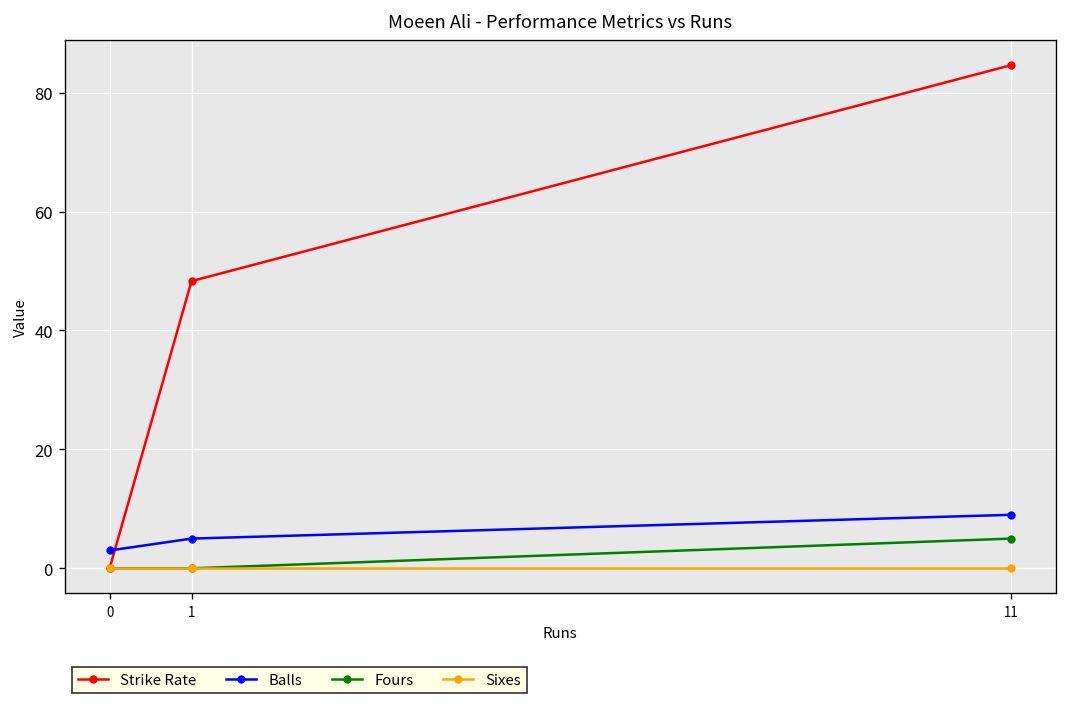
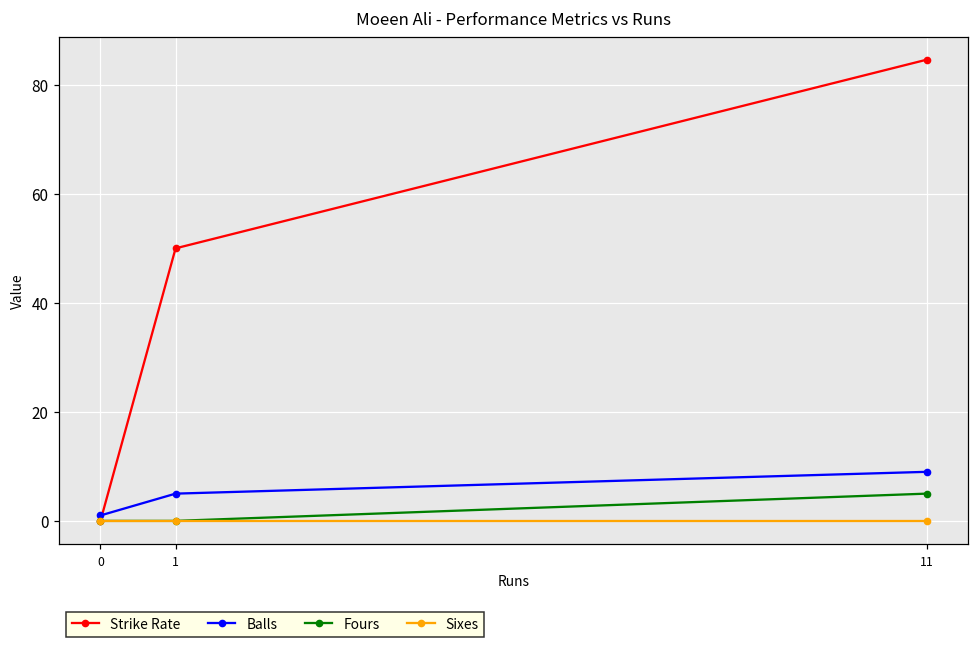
Balls, 0: 3 -> 1
Strike Rate, 1: 48 -> 50
